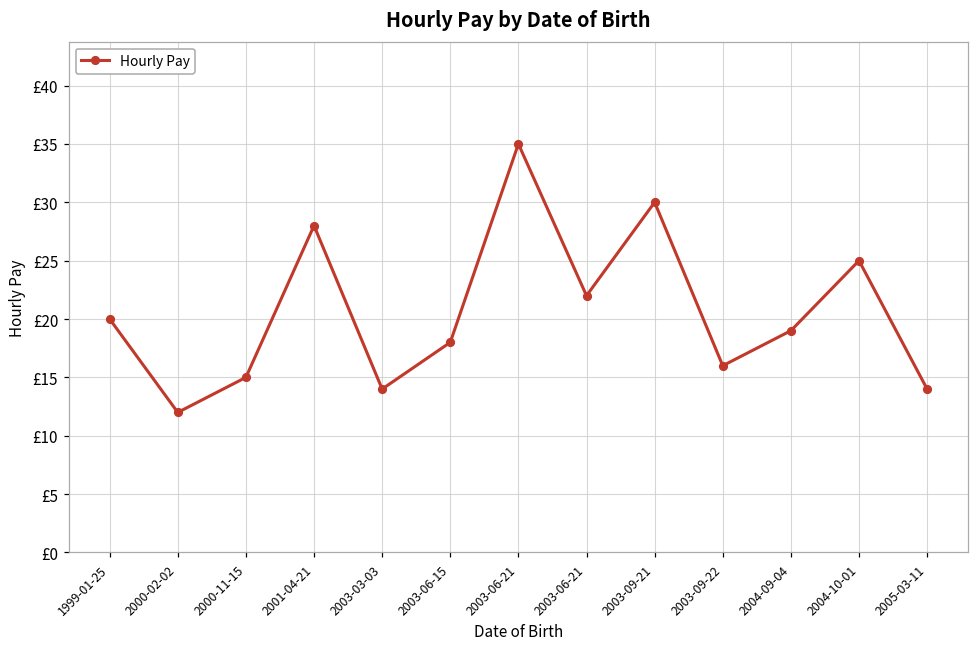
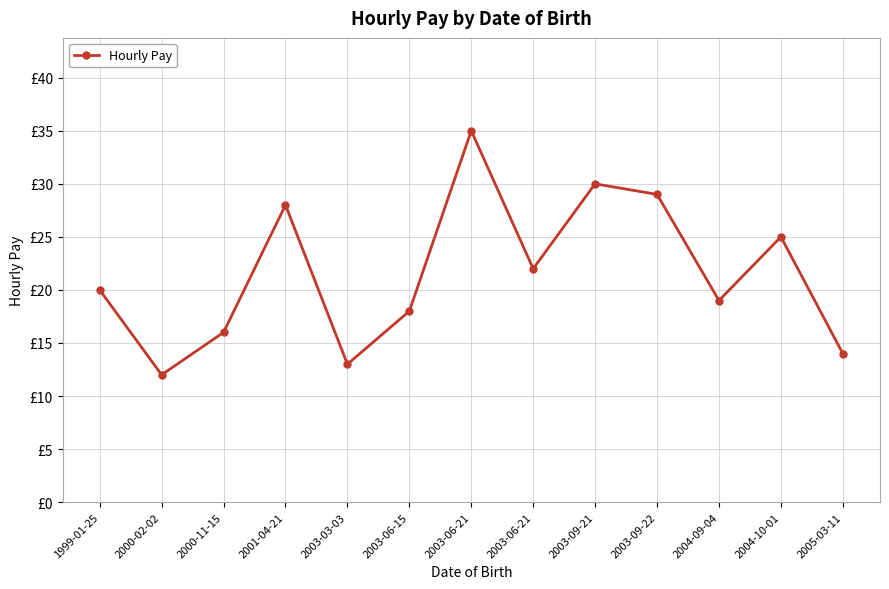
2000-11-15: £15 -> £16
2003-03-03: £14 -> £13
2003-09-22: £16 -> £29
